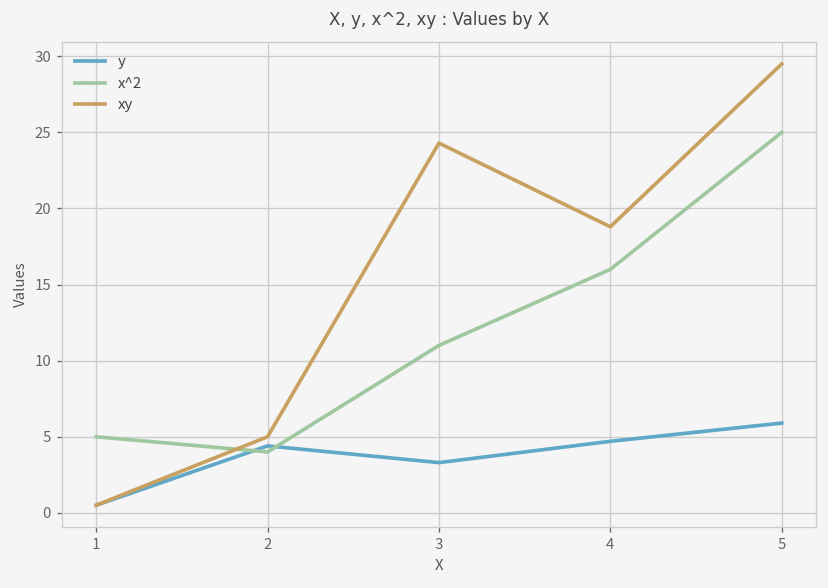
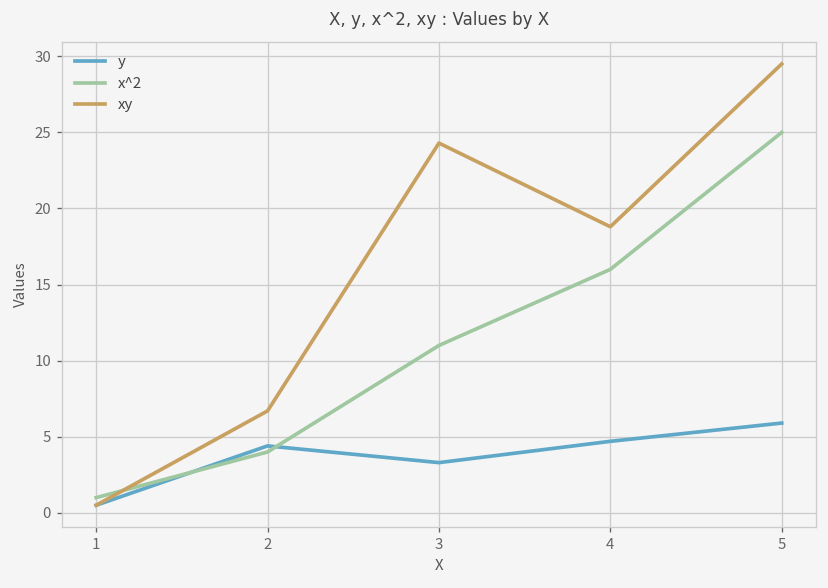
x^2, 1: 5 -> 1
xy, 2: 5.0 -> 6.7
